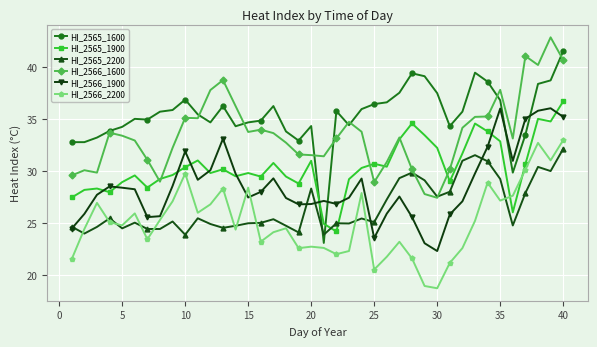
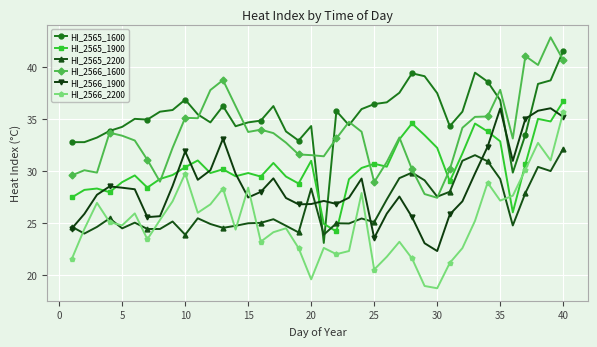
HI_2566_2200, 20: 22.7 -> 19.6
HI_2566_2200, 40: 33.0 -> 35.6
